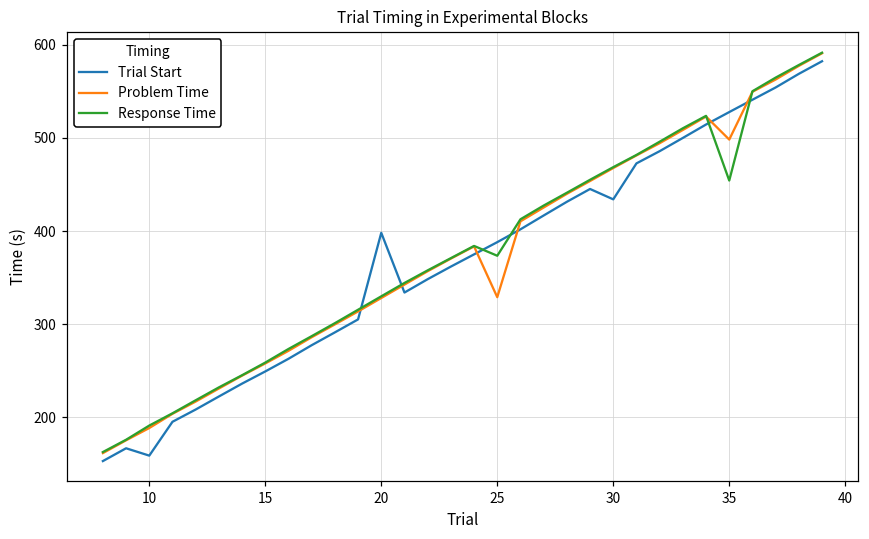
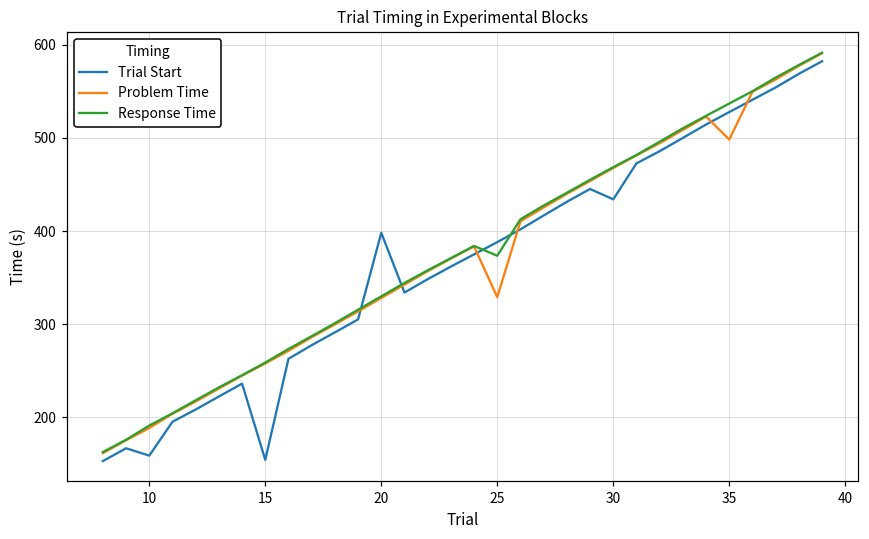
Trial Start, 15: 250 -> 150
Response Time, 35: 450 -> 540
